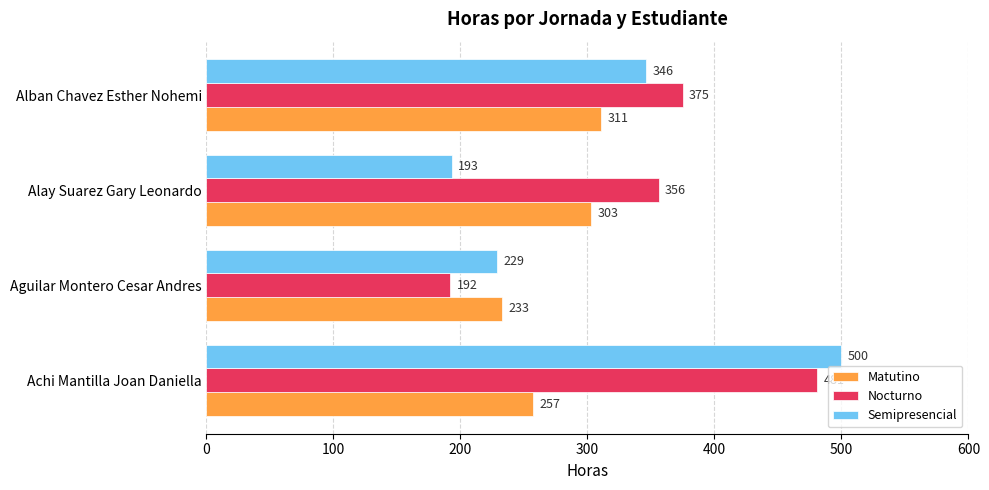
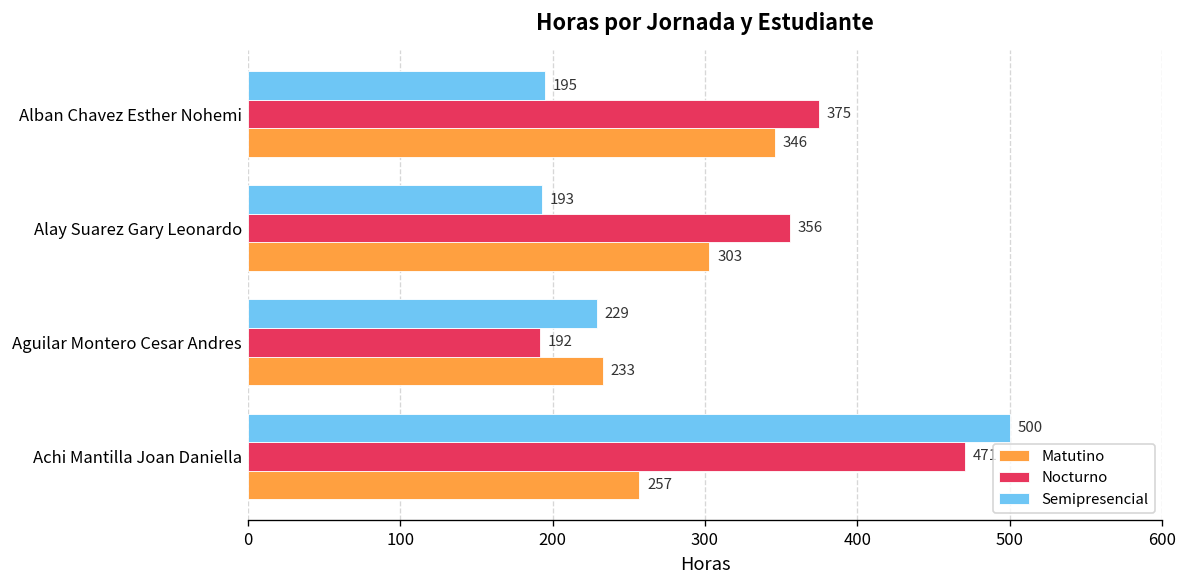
Semipresencial, Alban Chavez Esther Nohemi: 346 -> 195
Matutino, Alban Chavez Esther Nohemi: 311 -> 346
Nocturno, Achi Mantilla Joan Daniella: 481 -> 471
